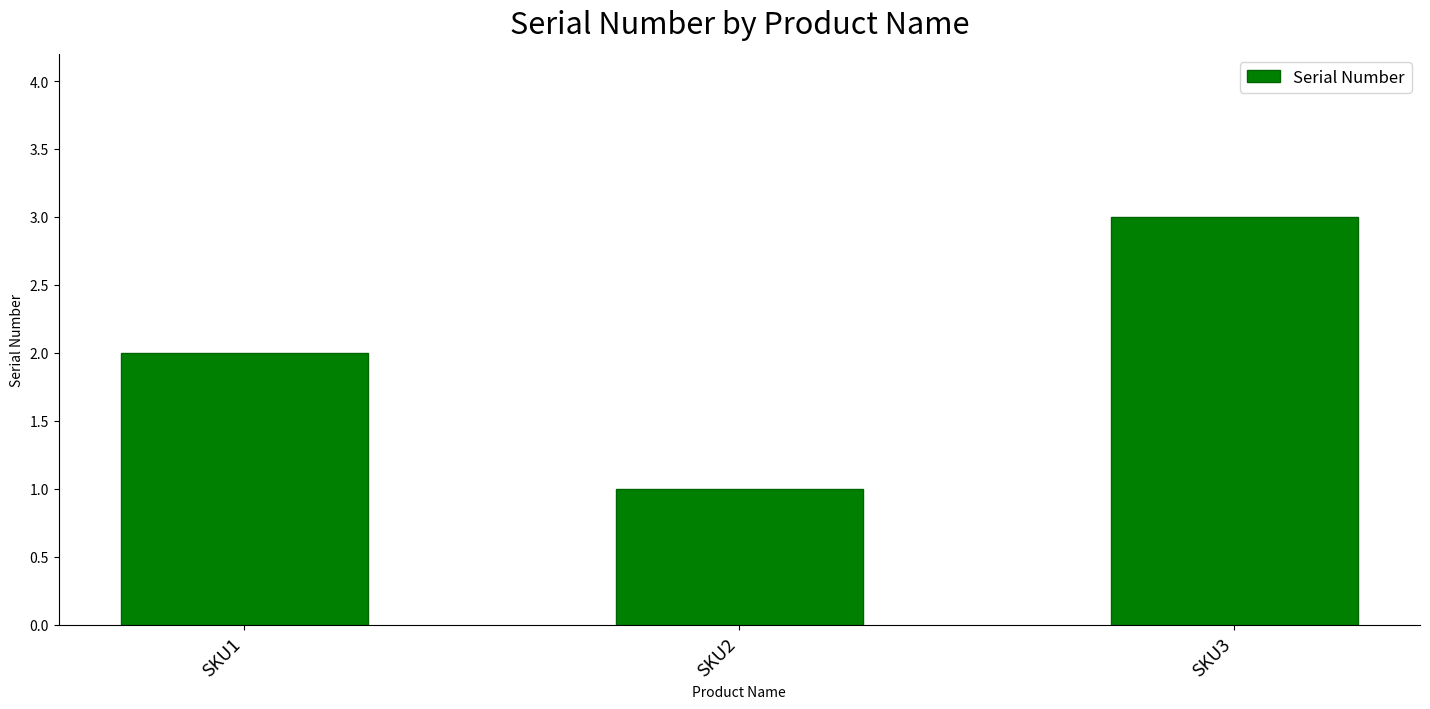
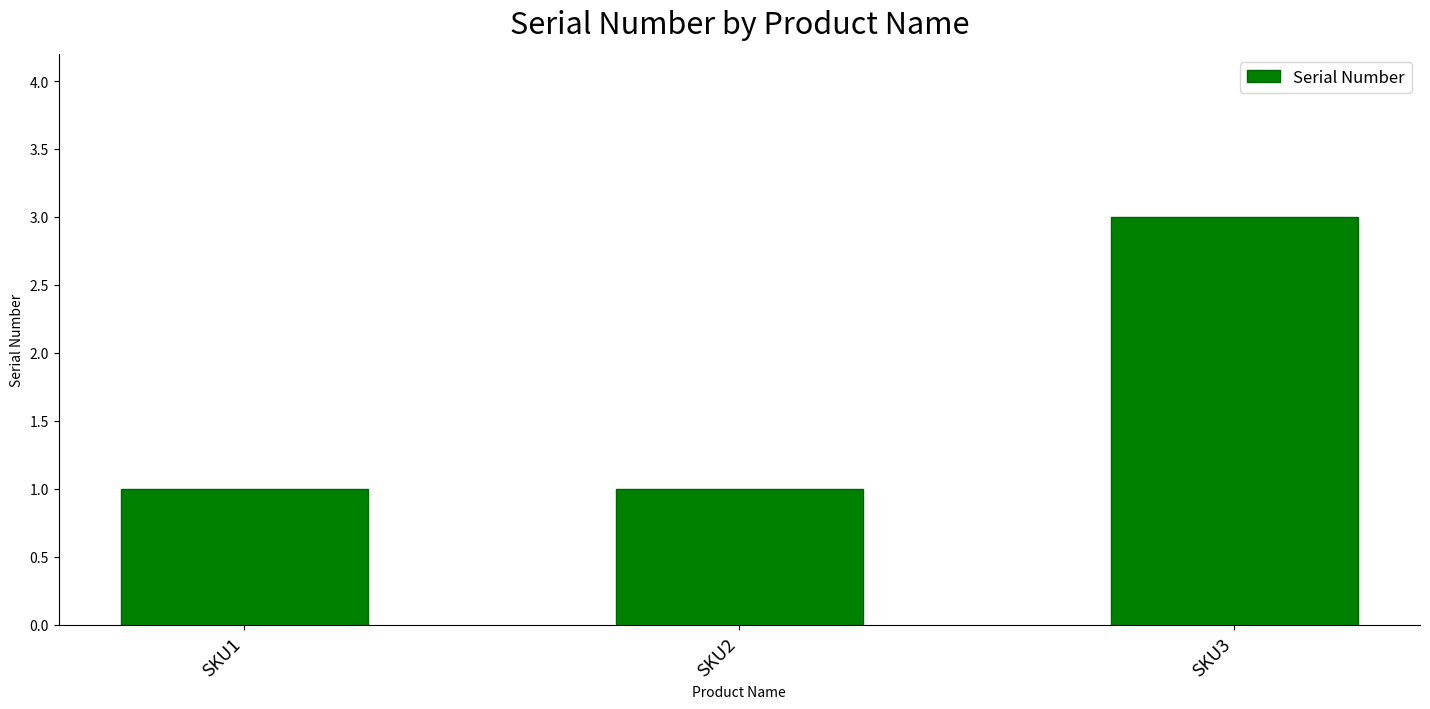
SKU1: 2 -> 1
